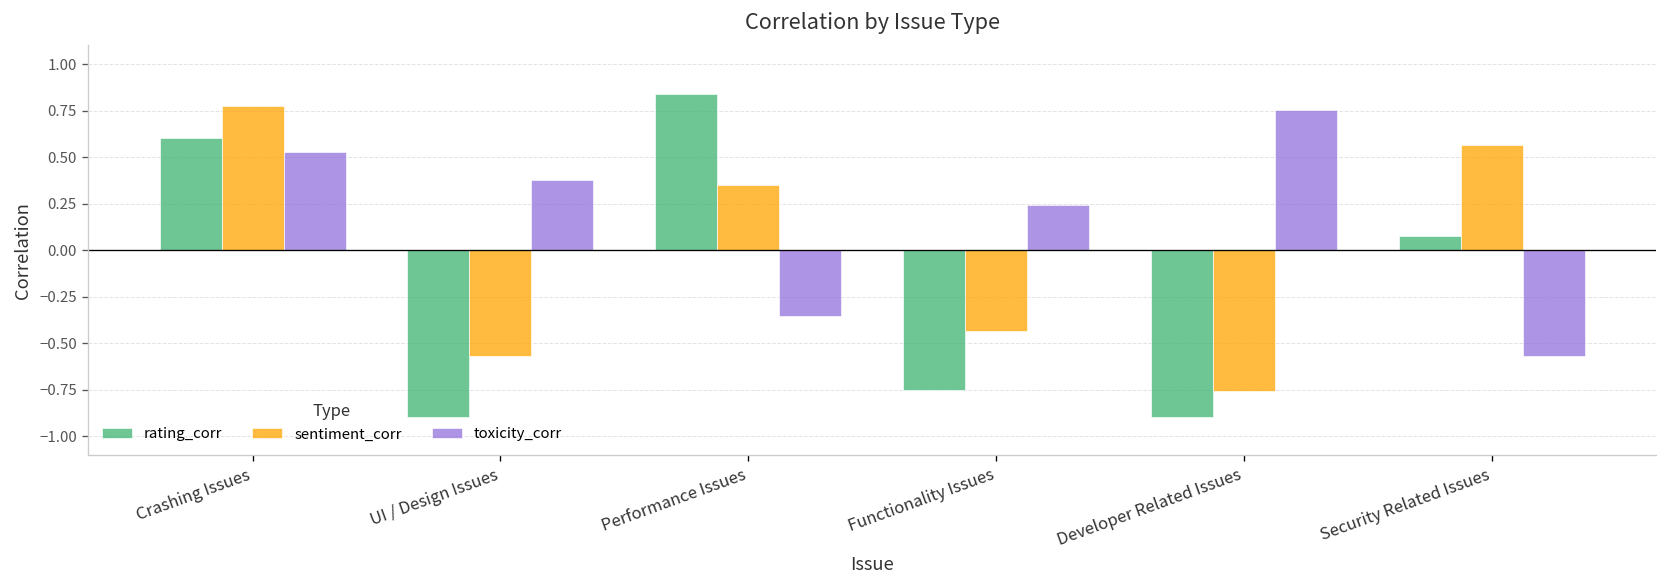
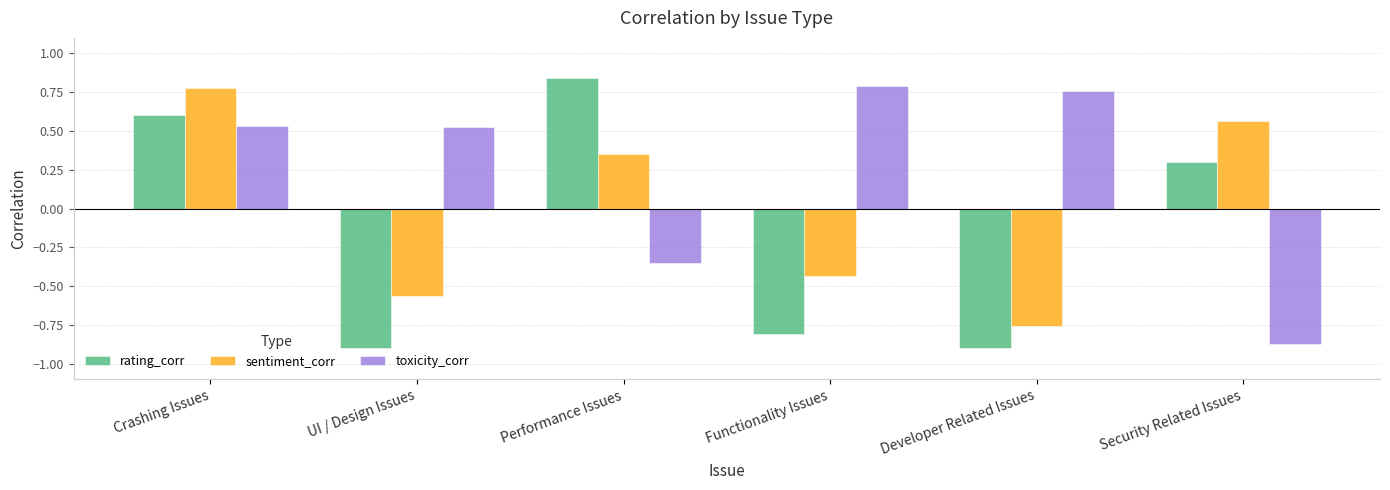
toxicity_corr, UI / Design Issues: 0.38 -> 0.52
rating_corr, Functionality Issues: -0.75 -> -0.81
toxicity_corr, Functionality Issues: 0.24 -> 0.79
rating_corr, Security Related Issues: 0.07 -> 0.30
toxicity_corr, Security Related Issues: -0.57 -> -0.87
